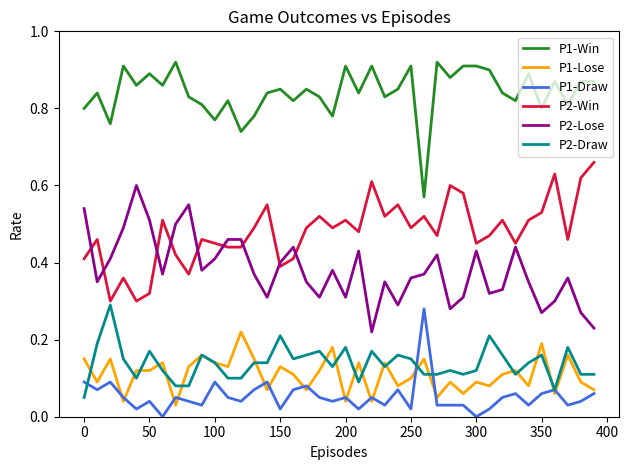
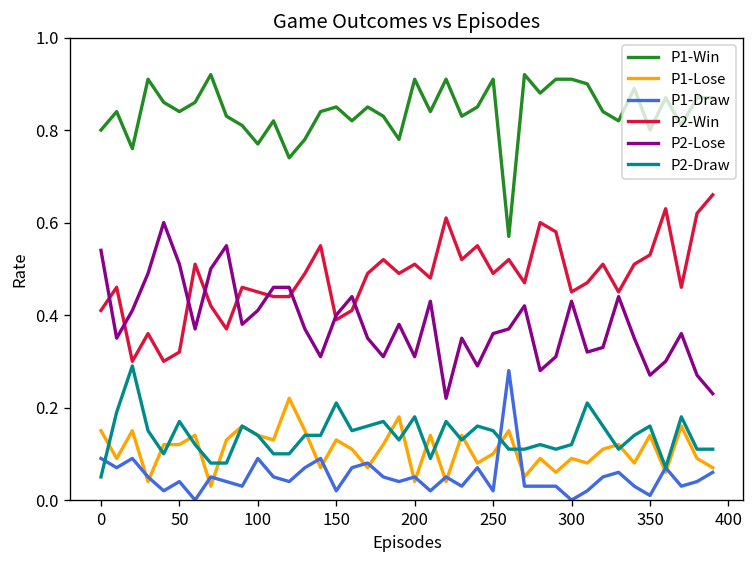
P1-Win, 50: 0.89 -> 0.84
P1-Lose, 350: 0.19 -> 0.14
P1-Draw, 350: 0.06 -> 0.01
